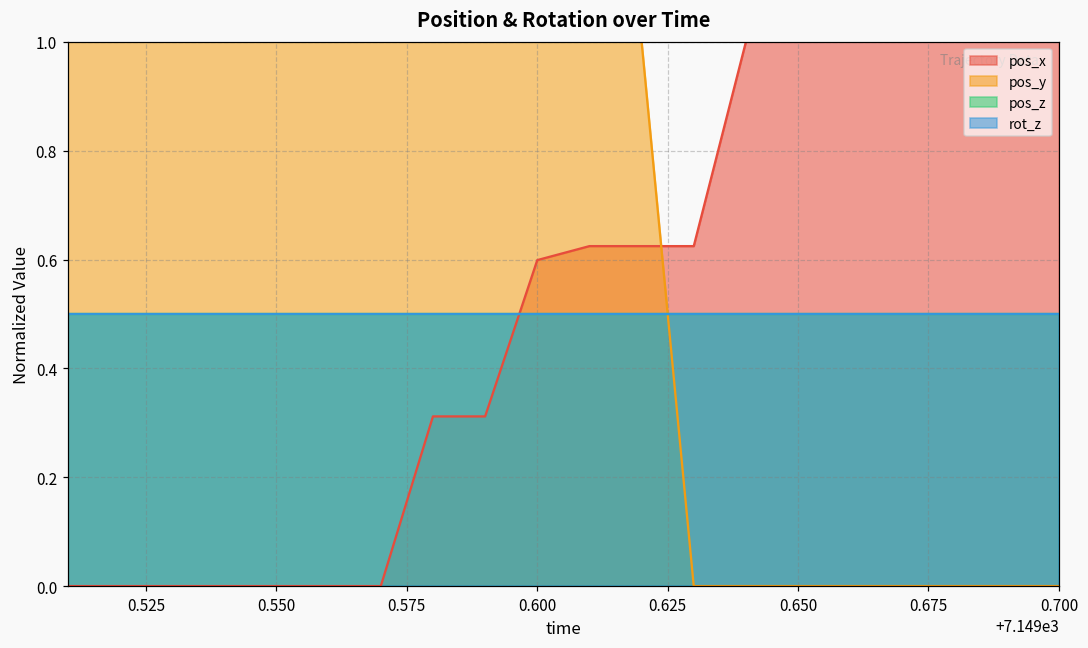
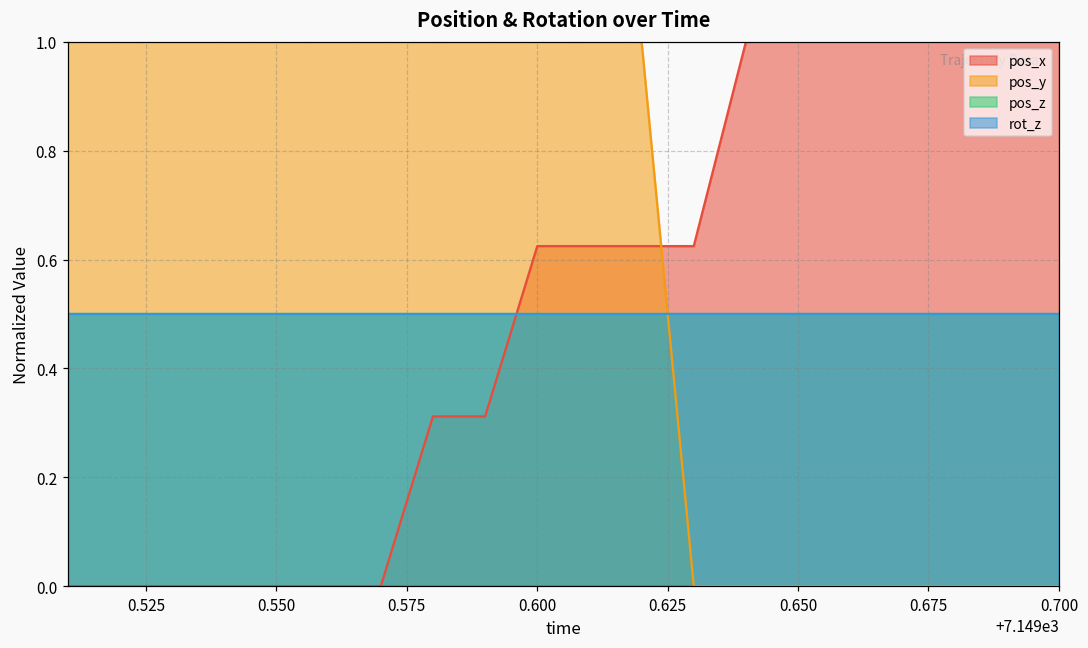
pos_x, 0.600: 0.60 -> 0.62
